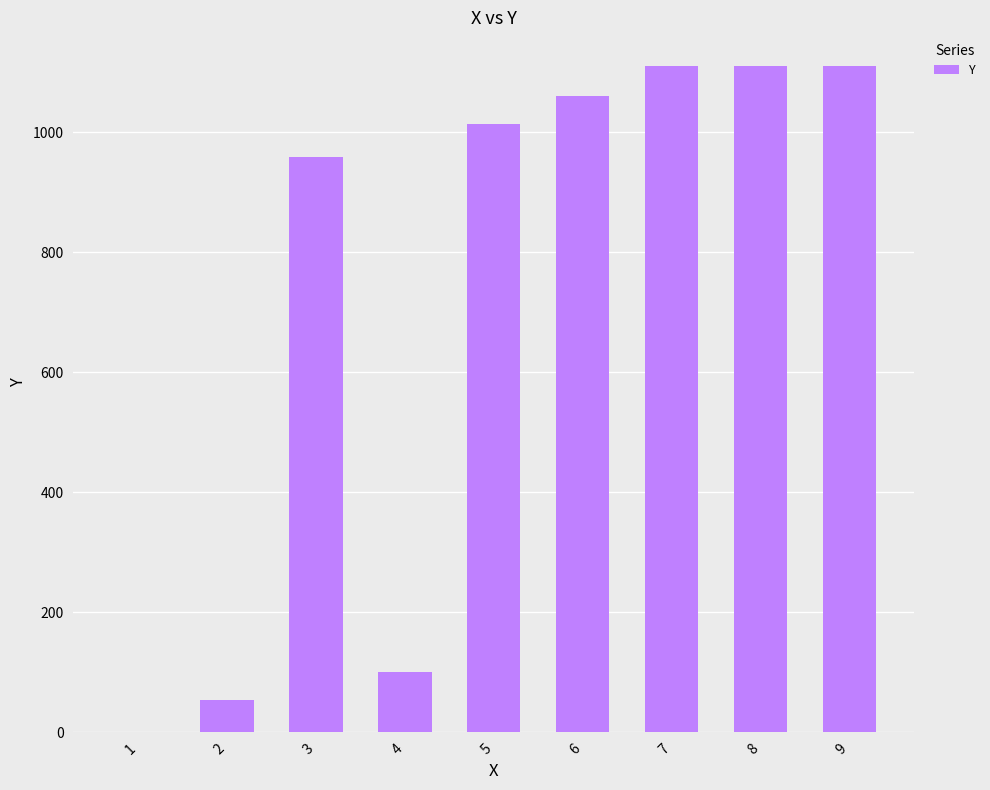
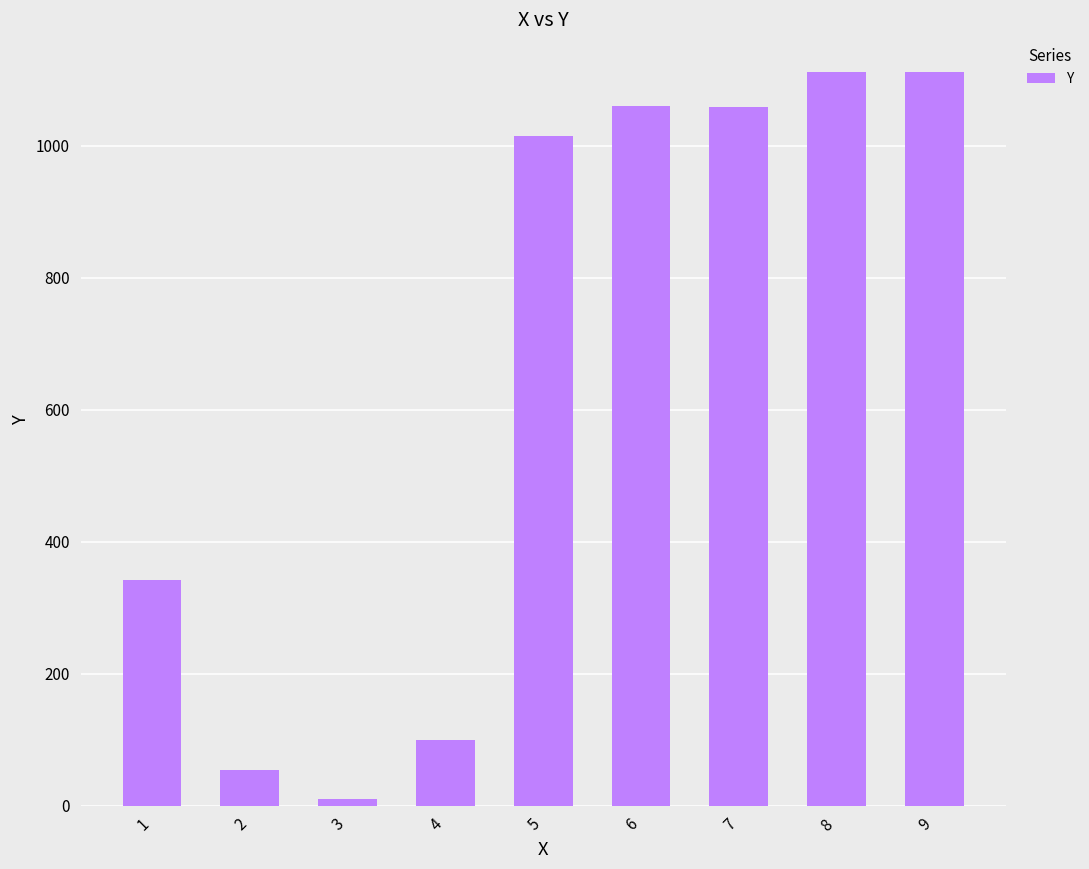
1: 0 -> 340
3: 960 -> 10
7: 1110 -> 1060
